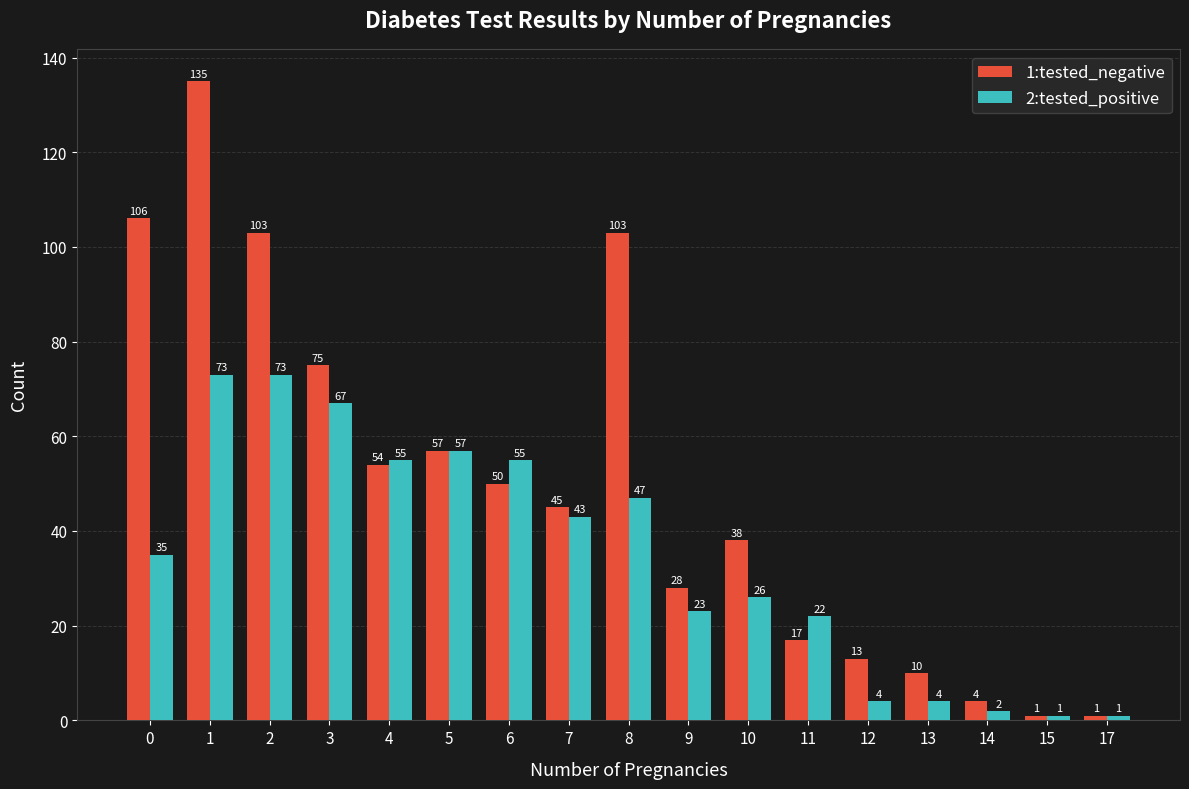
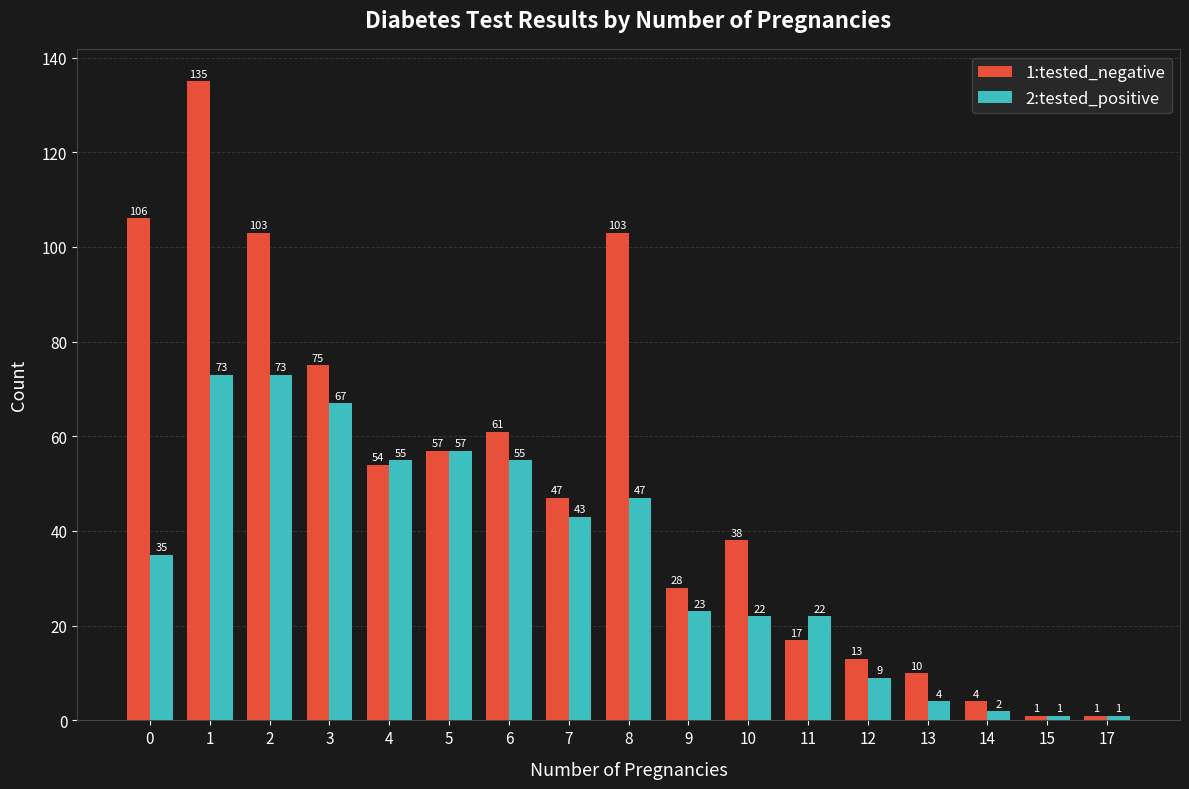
1:tested_negative, 6: 50 -> 61
1:tested_negative, 7: 45 -> 47
2:tested_positive, 10: 26 -> 22
2:tested_positive, 12: 4 -> 9
